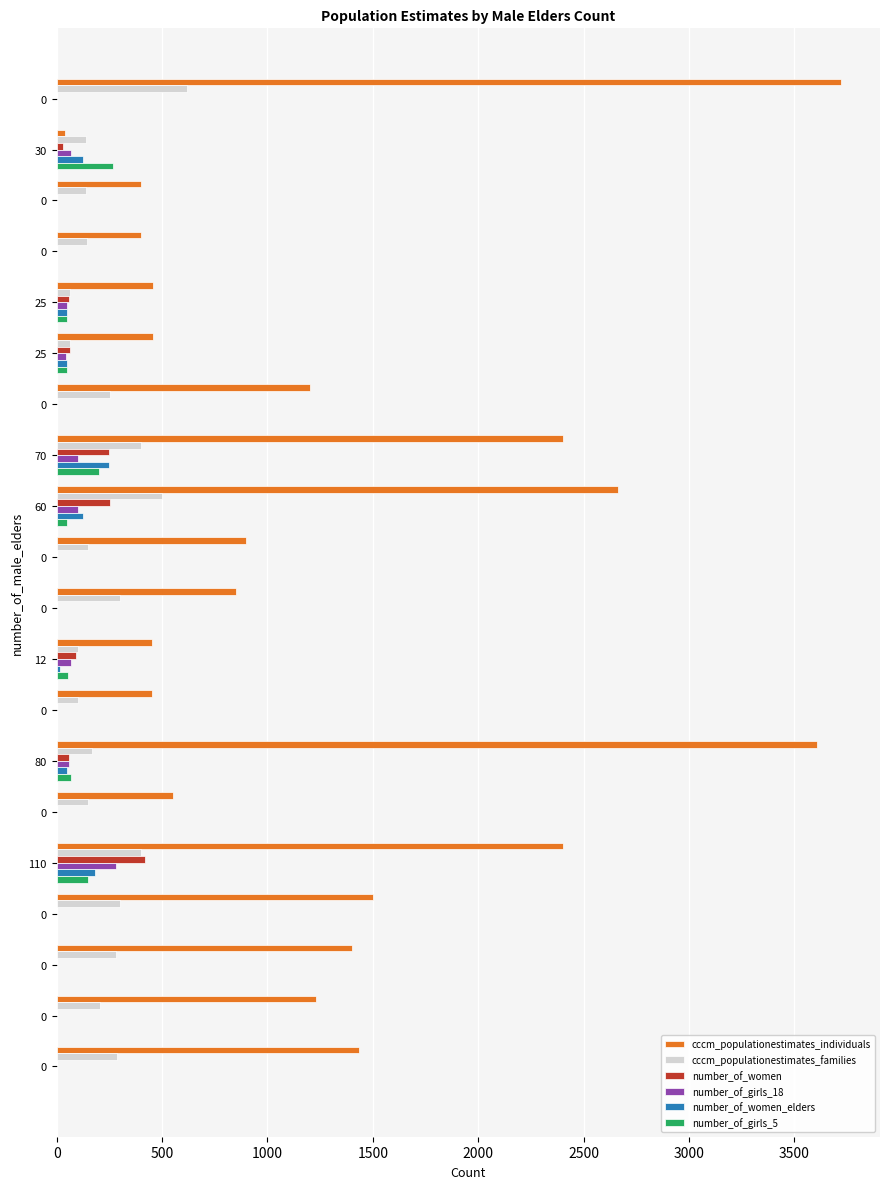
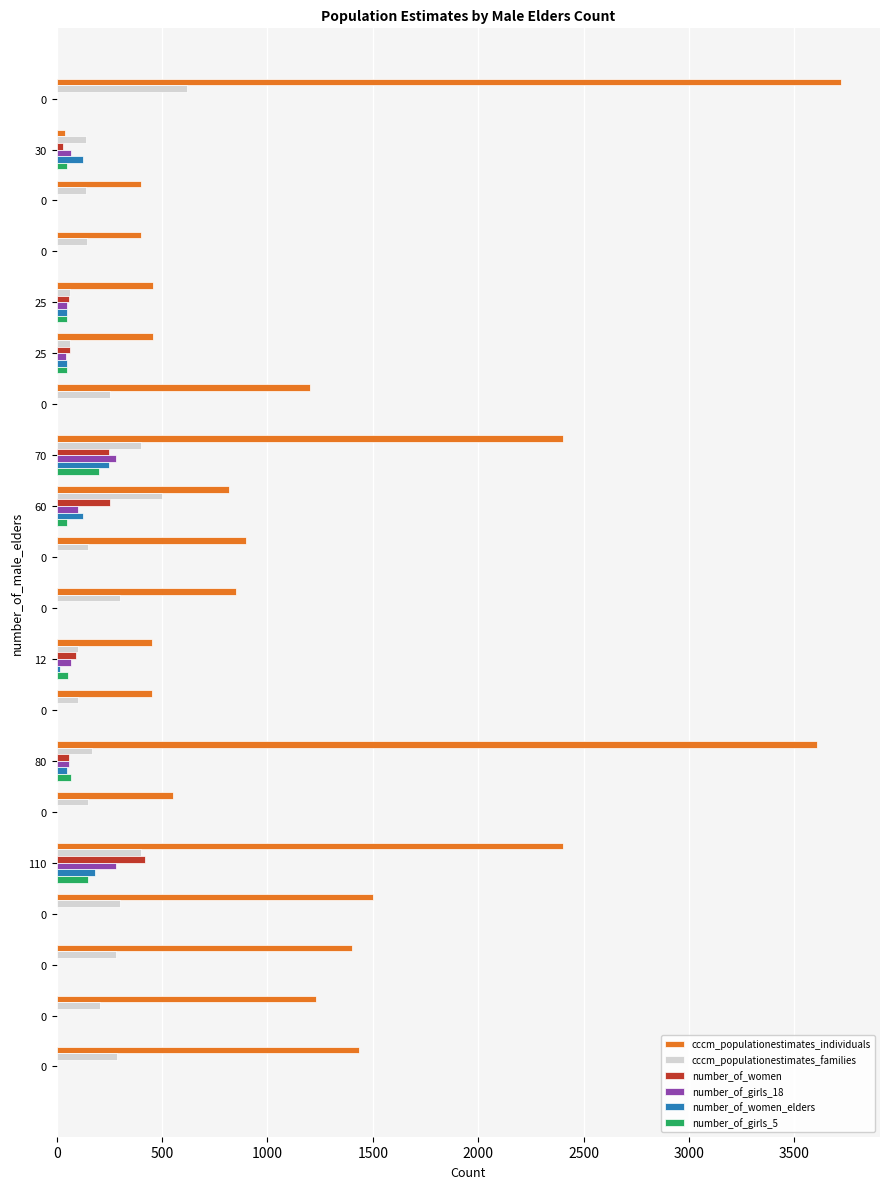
number_of_girls_5, 30: 270 -> 50
number_of_girls_18, 70: 100 -> 280
cccm_populationestimates_individuals, 60: 2670 -> 820
